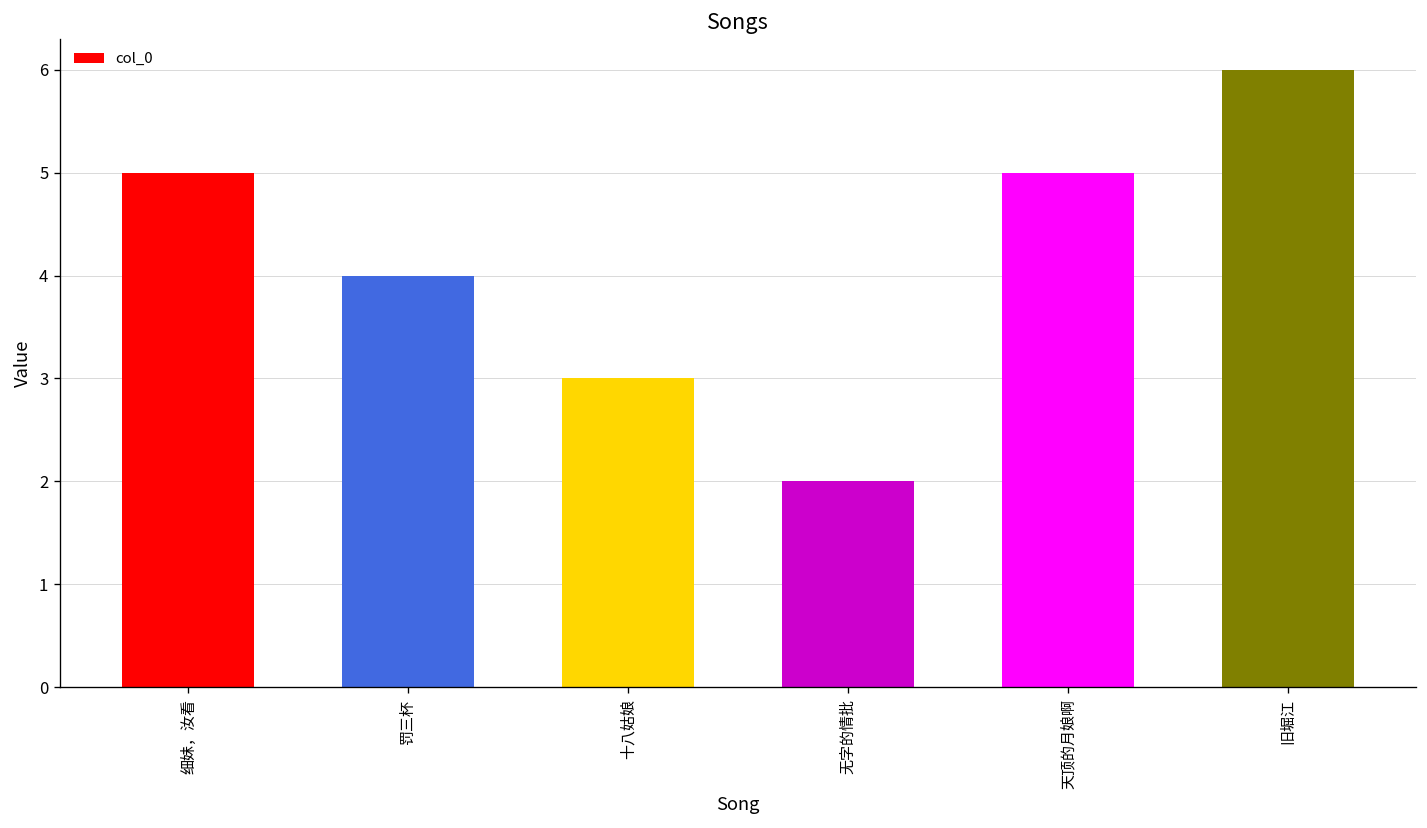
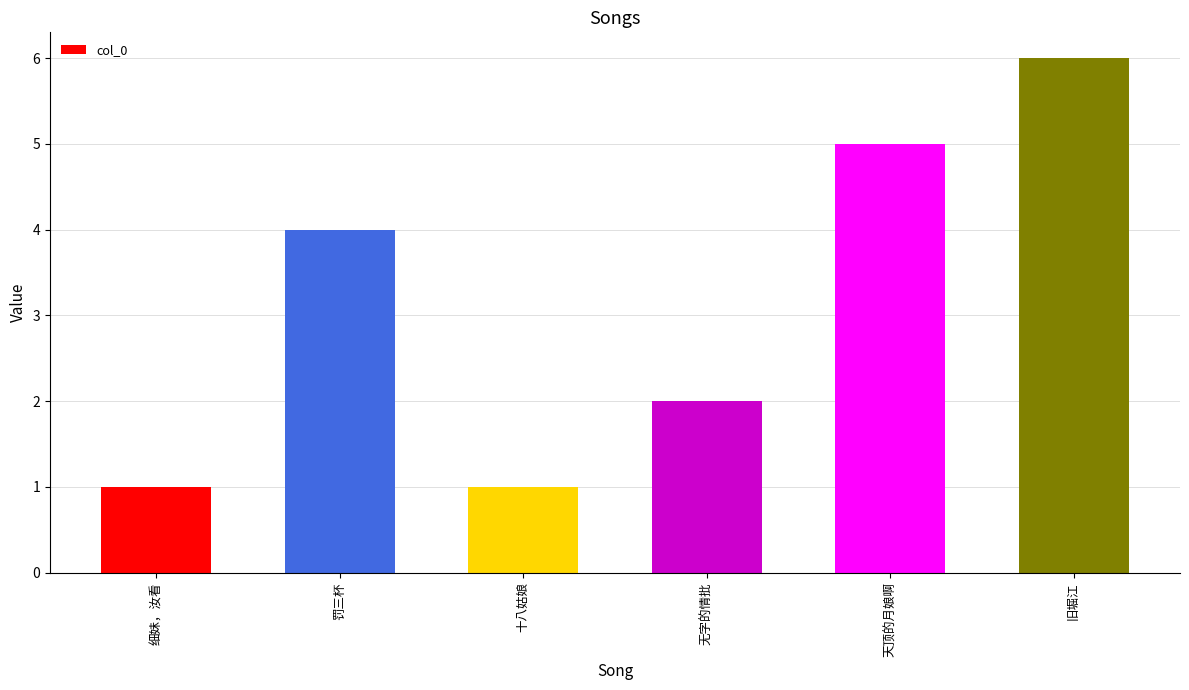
细妹，汝看: 5 -> 1
十八姑娘: 3 -> 1
